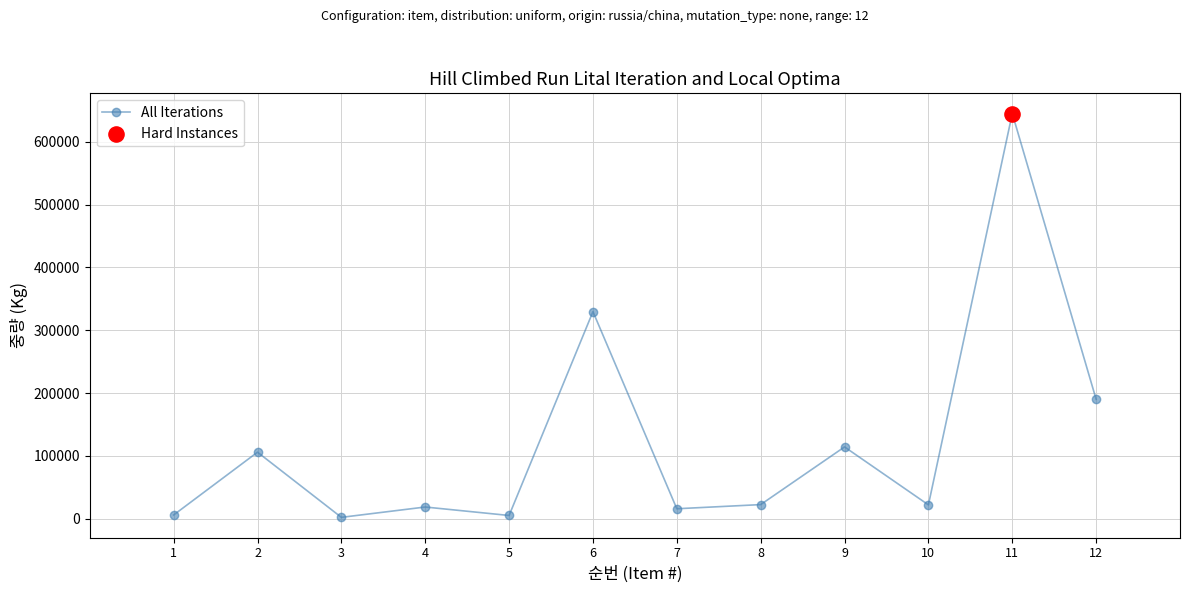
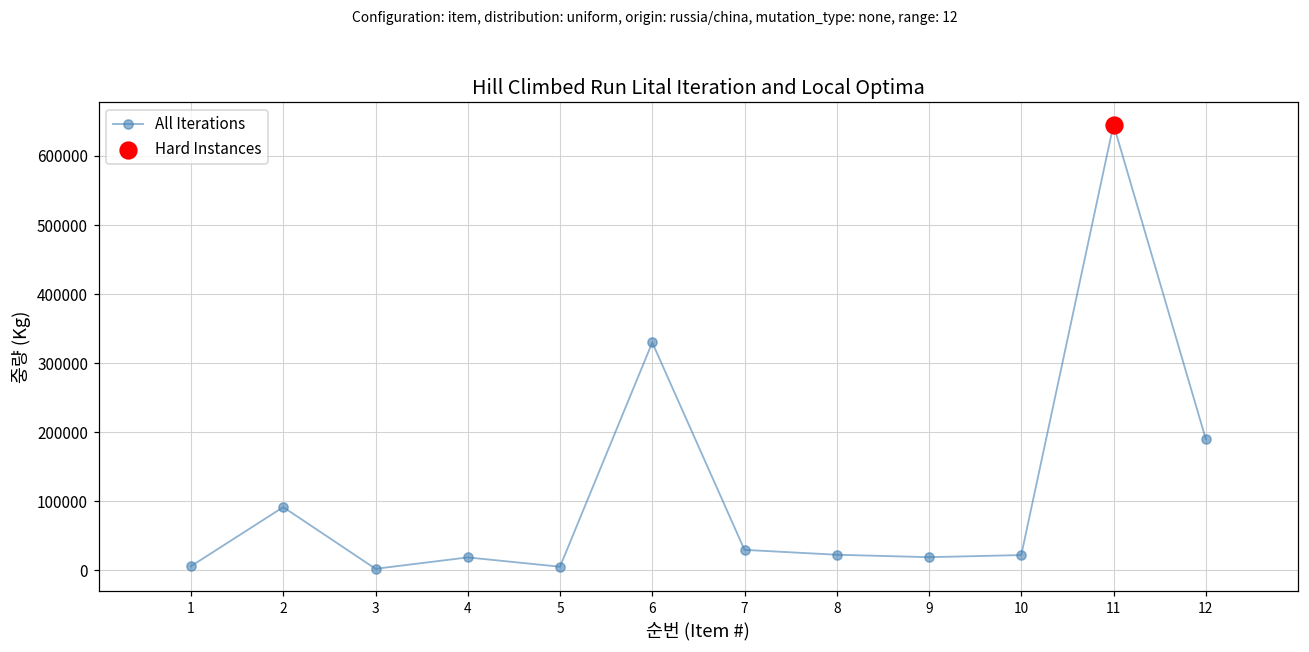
All Iterations, 2: 110000 -> 90000
All Iterations, 7: 20000 -> 30000
All Iterations, 9: 110000 -> 20000
